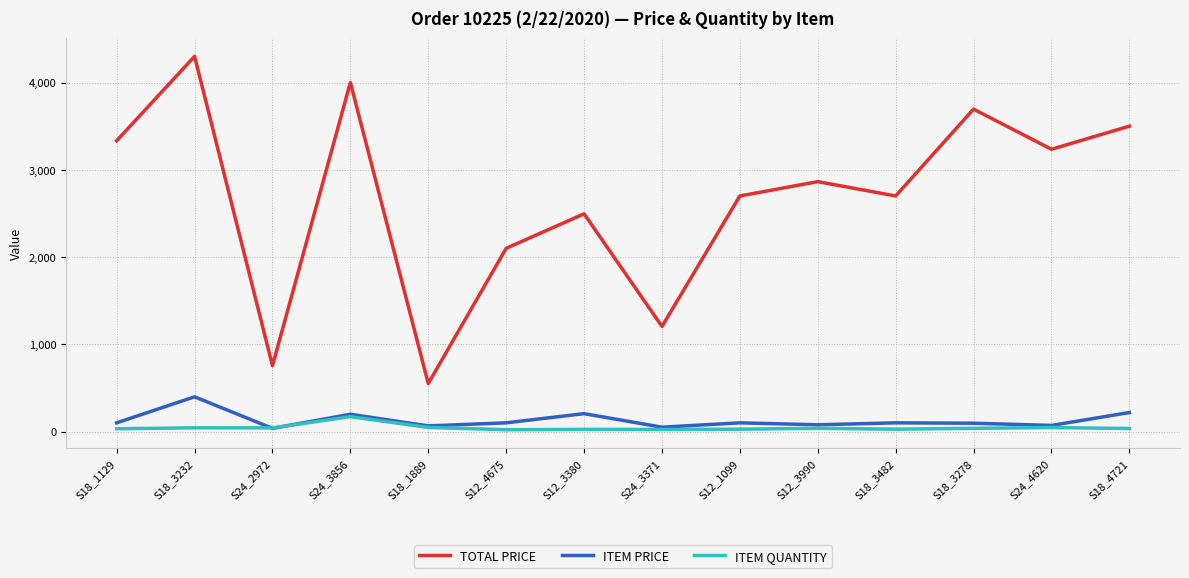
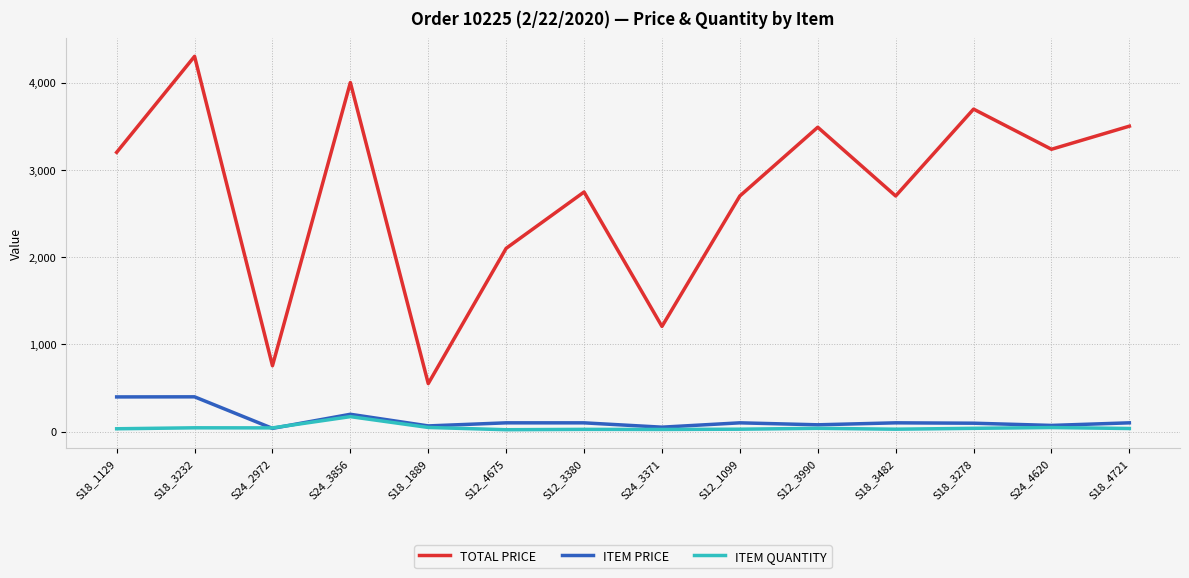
TOTAL PRICE, S18_1129: 3,300 -> 3,200
ITEM PRICE, S18_1129: 100 -> 400
TOTAL PRICE, S12_3380: 2,500 -> 2,700
ITEM PRICE, S12_3380: 200 -> 100
TOTAL PRICE, S12_3990: 2,900 -> 3,500
ITEM PRICE, S18_4721: 200 -> 100
